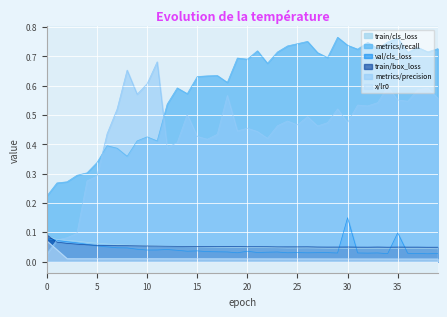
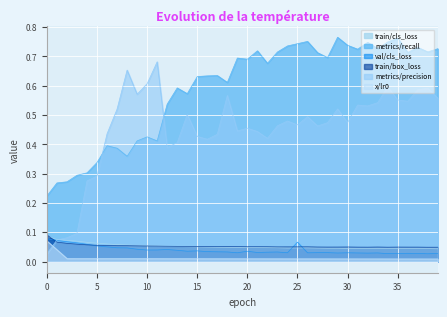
val/cls_loss, 25: 0.03 -> 0.07
val/cls_loss, 30: 0.15 -> 0.03
val/cls_loss, 35: 0.10 -> 0.03
